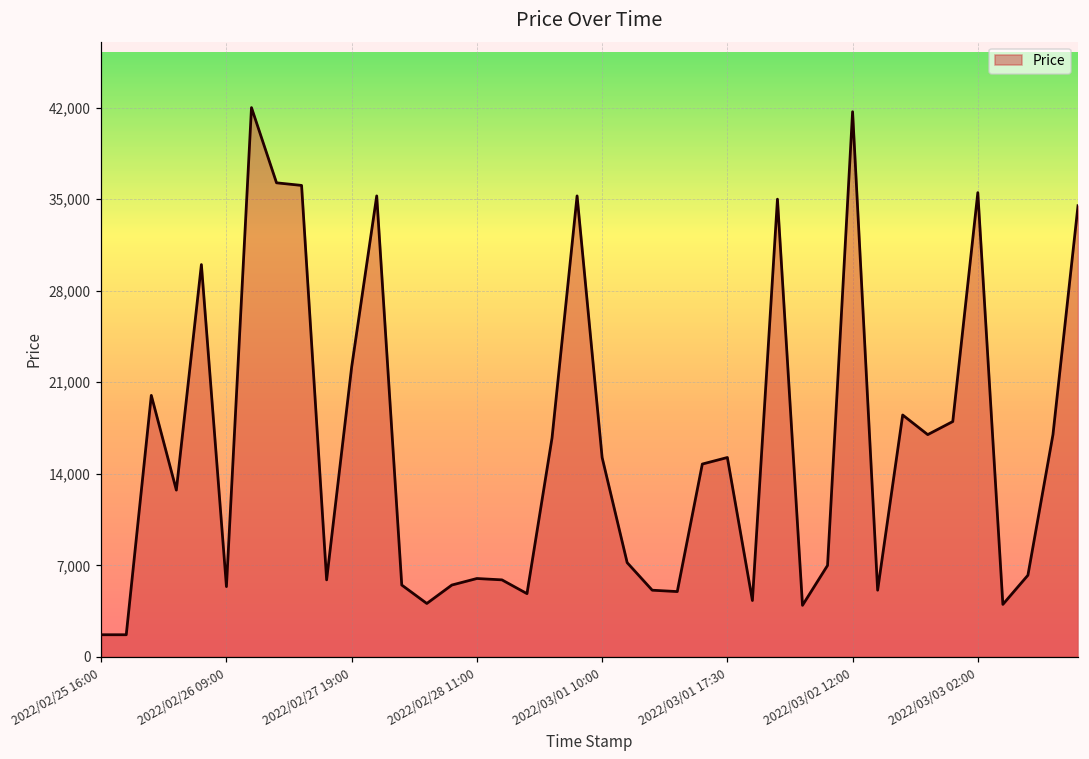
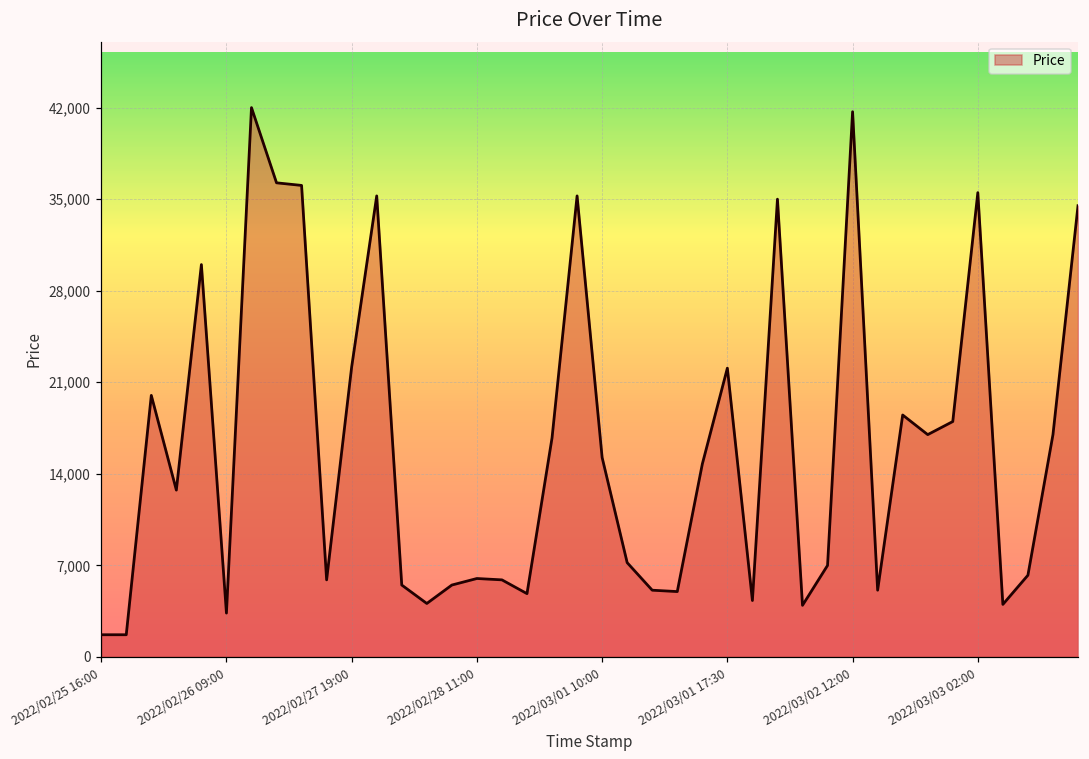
2022/02/26 09:00: 5,400 -> 3,400
2022/03/01 17:30: 15,300 -> 22,100
